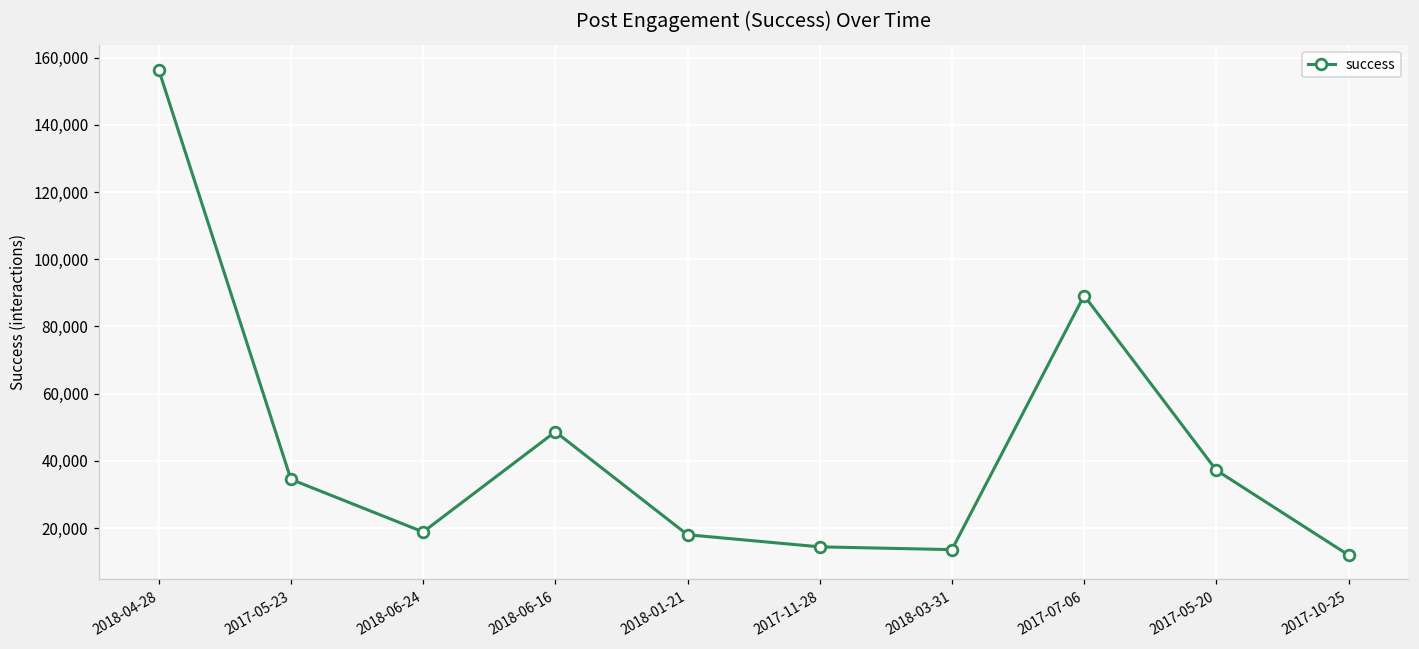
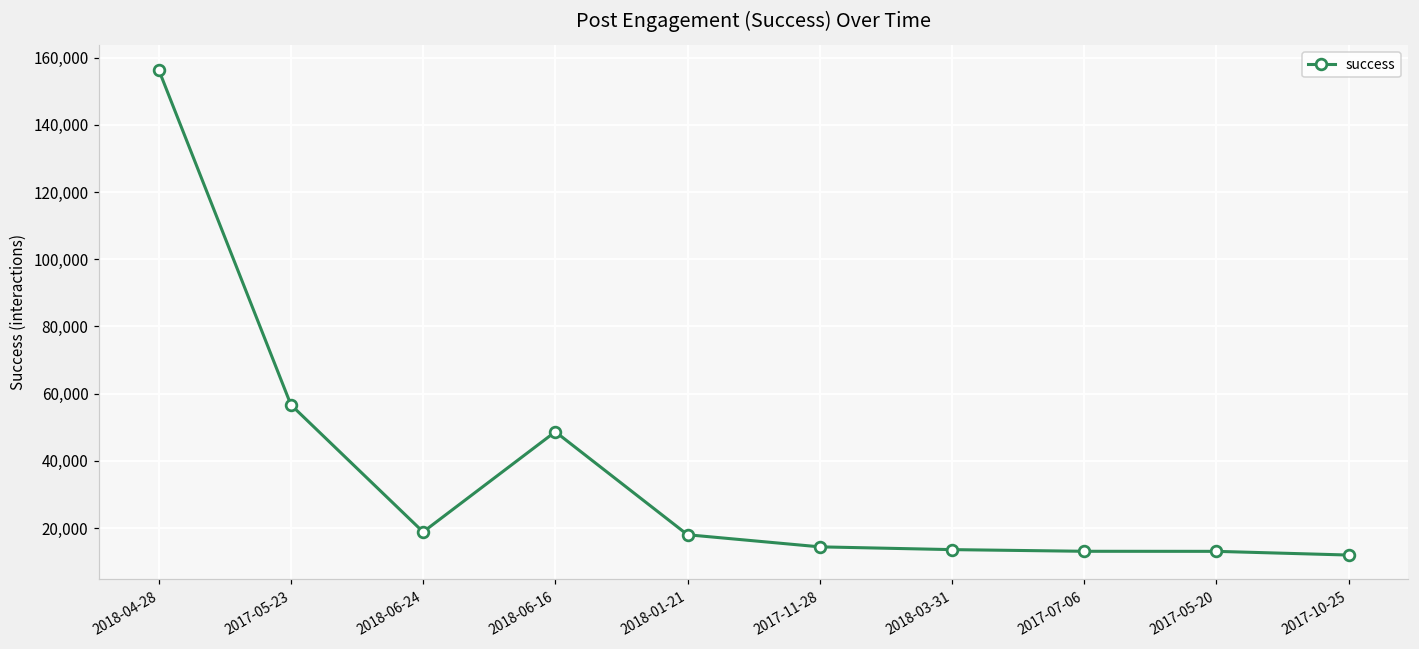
2017-05-23: 35,000 -> 57,000
2017-07-06: 89,000 -> 13,000
2017-05-20: 37,000 -> 13,000
